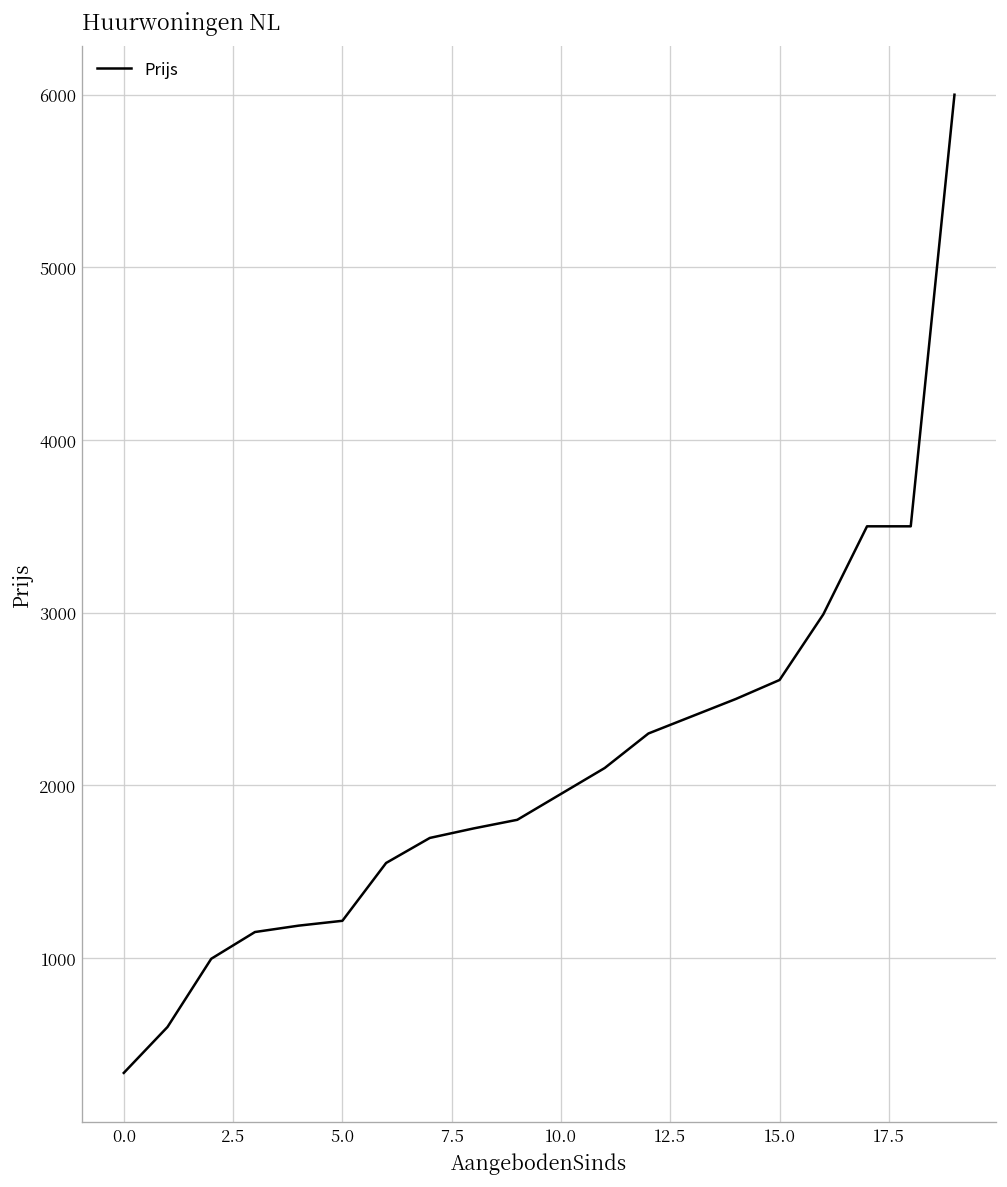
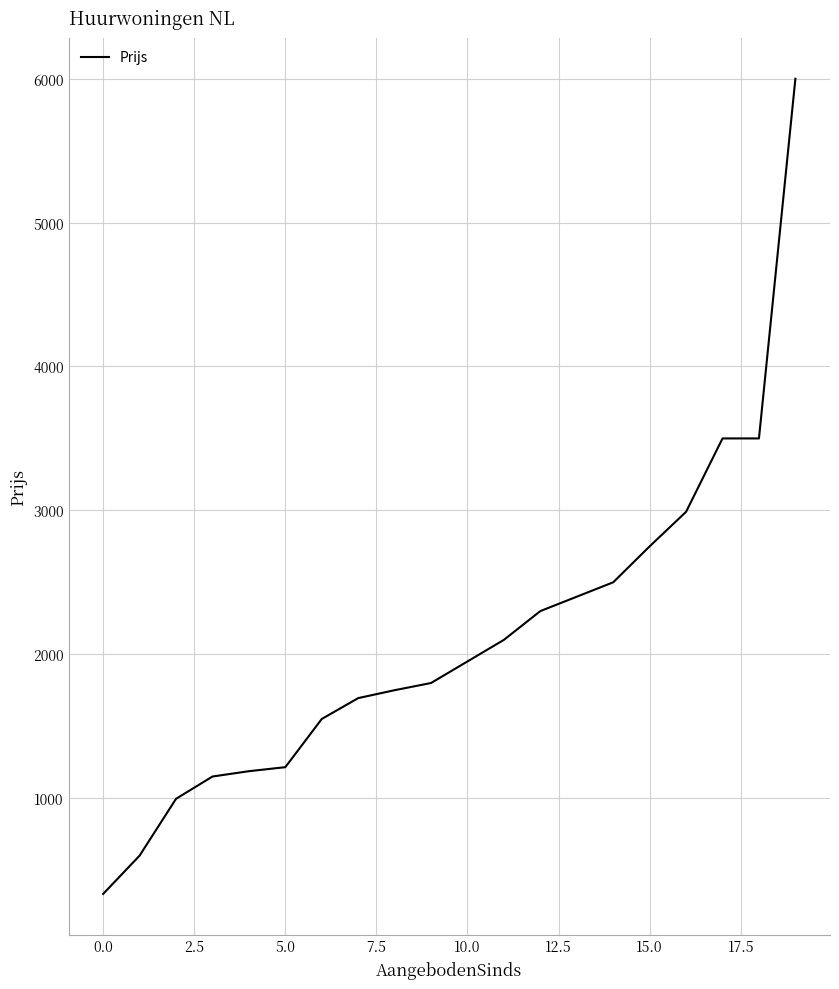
15.0: 2610 -> 2750
